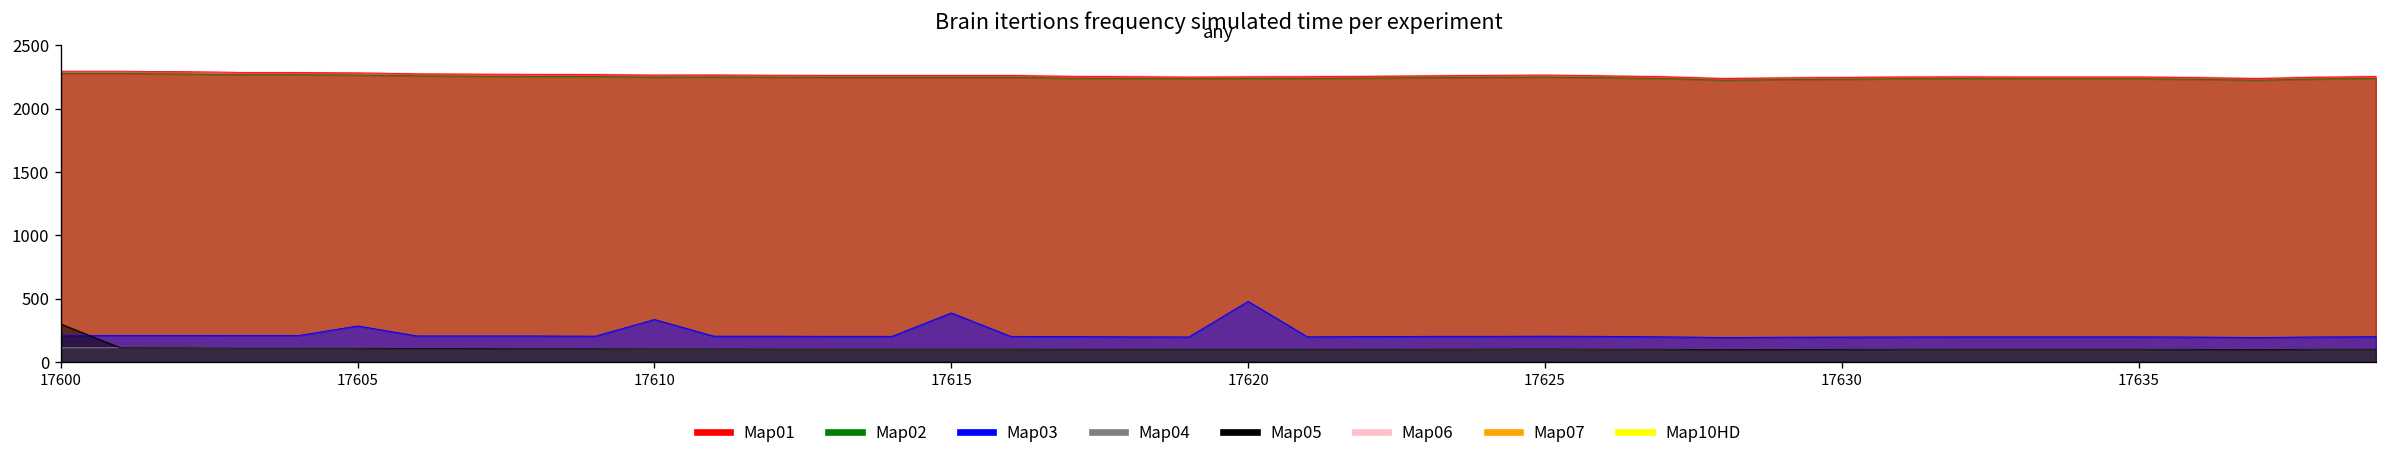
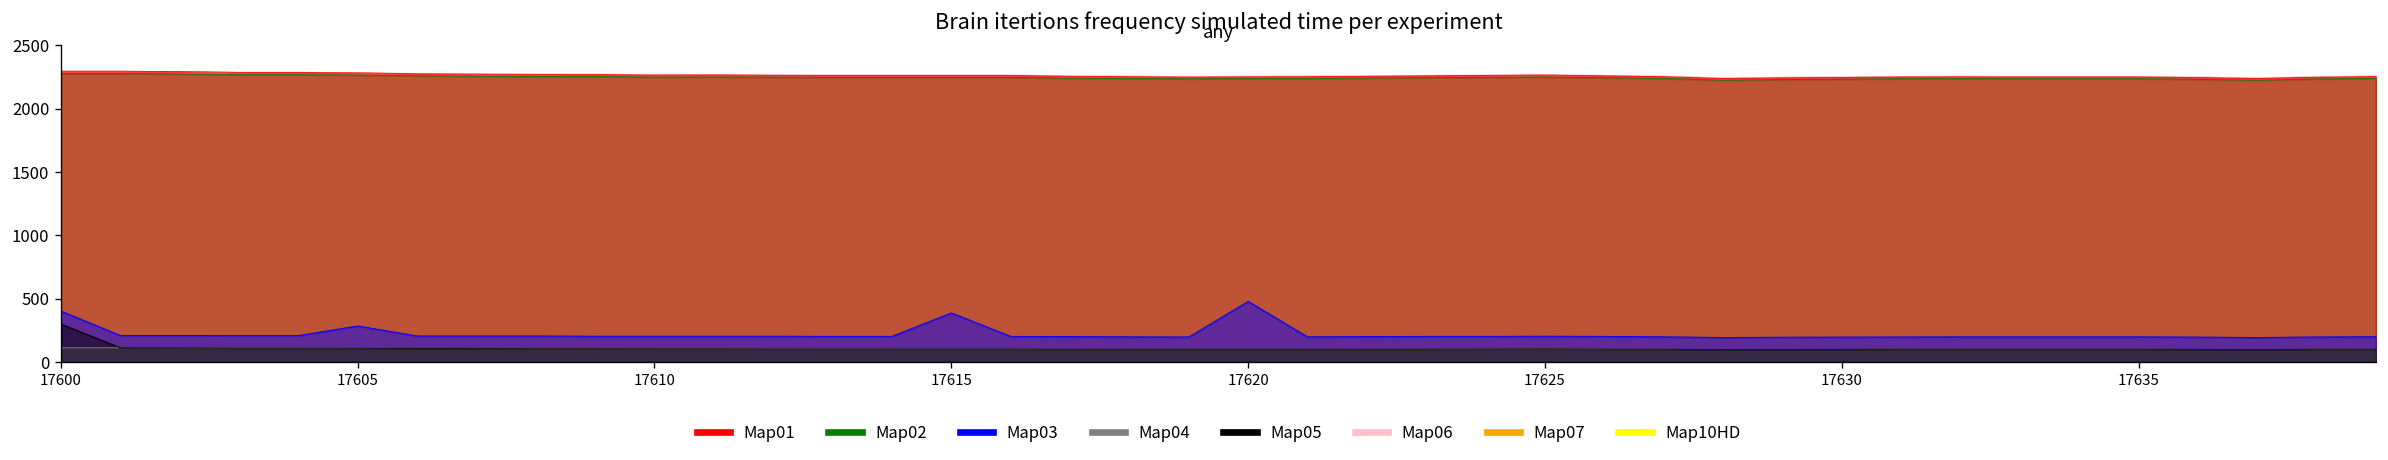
Map03, 17600: 210 -> 400
Map03, 17610: 340 -> 200
